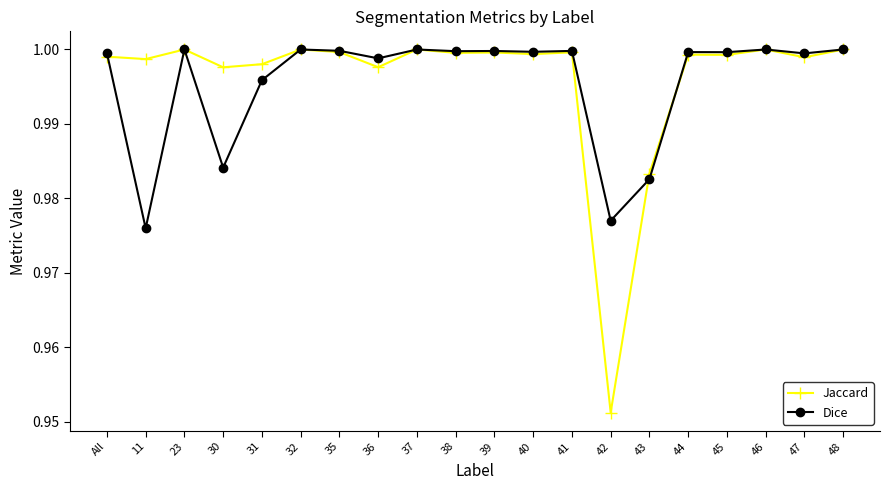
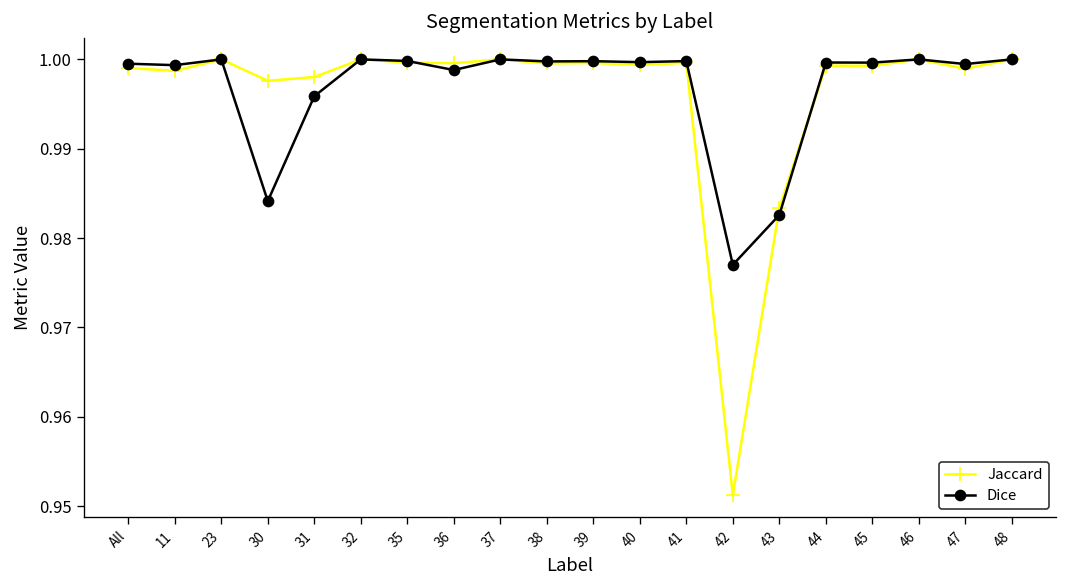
Dice, 11: 0.976 -> 0.999
Jaccard, 36: 0.998 -> 1.000
